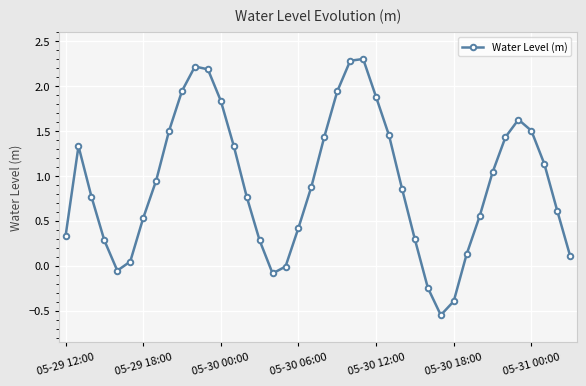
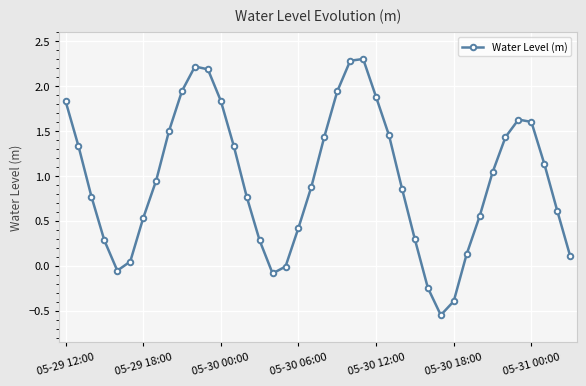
05-29 12:00: 0.3 -> 1.8
05-31 00:00: 1.5 -> 1.6
